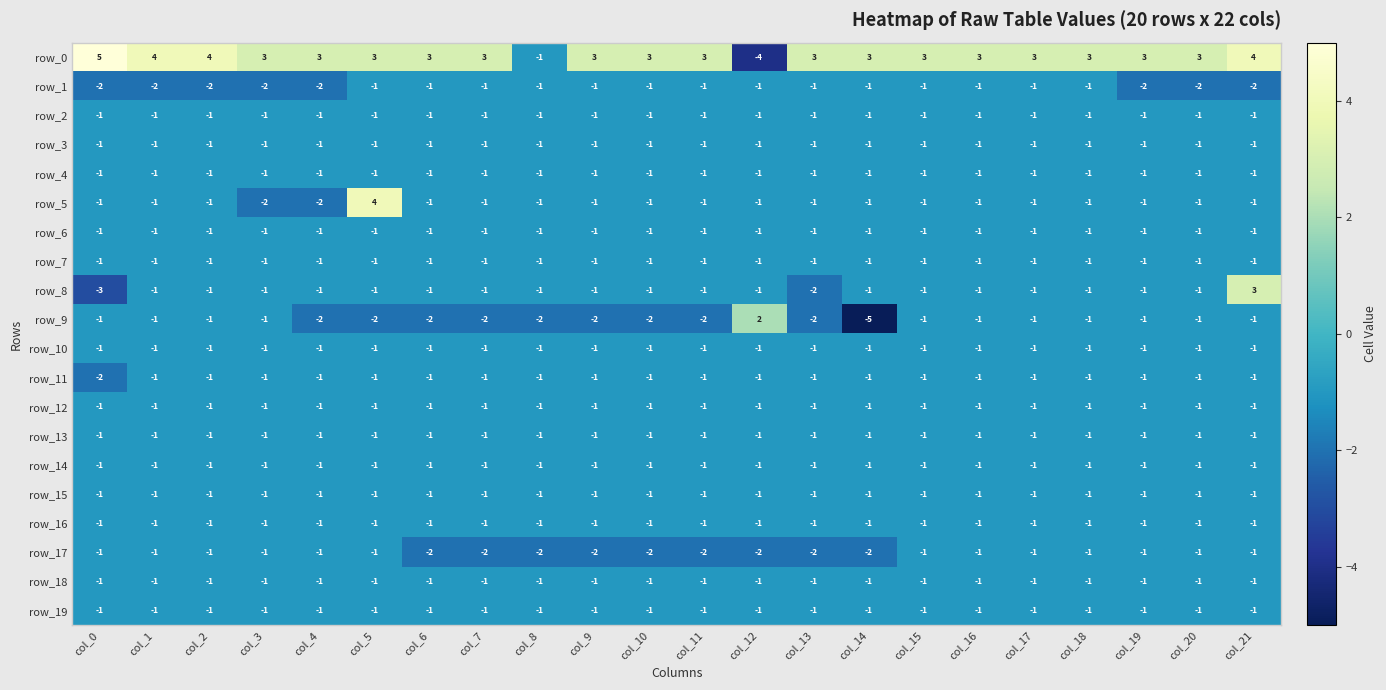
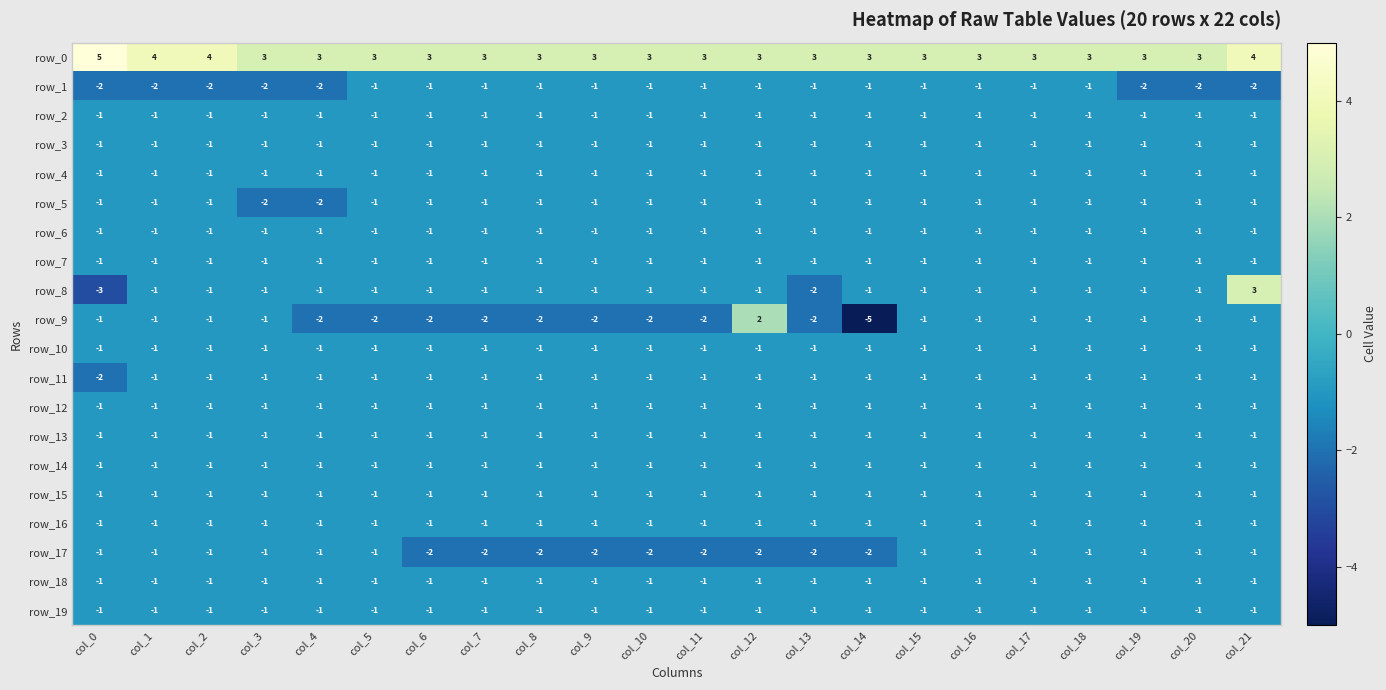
row_0, col_8: -1 -> 3
row_0, col_12: -4 -> 3
row_5, col_5: 4 -> -1
